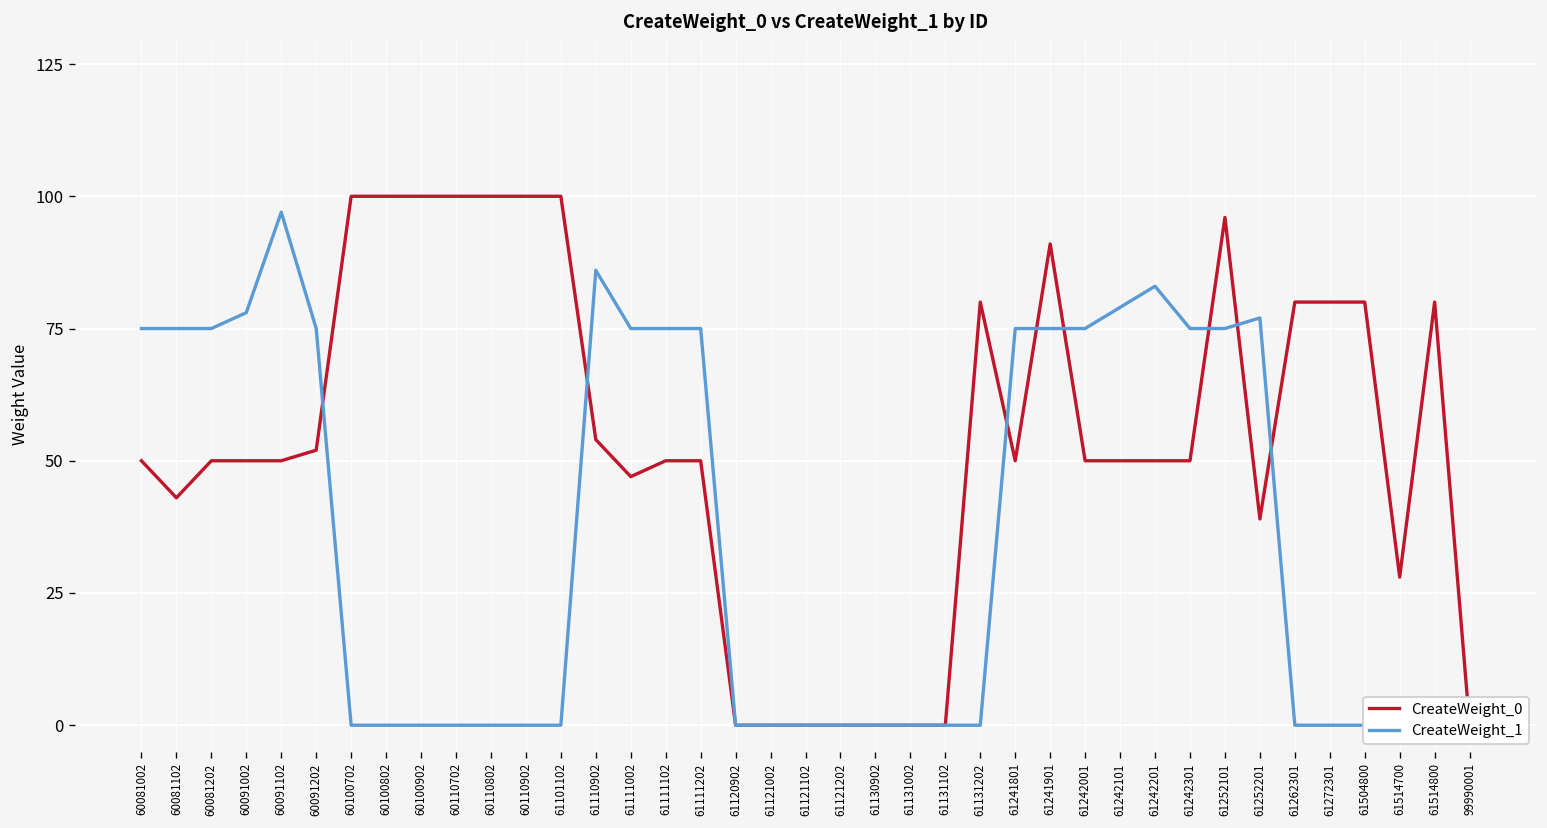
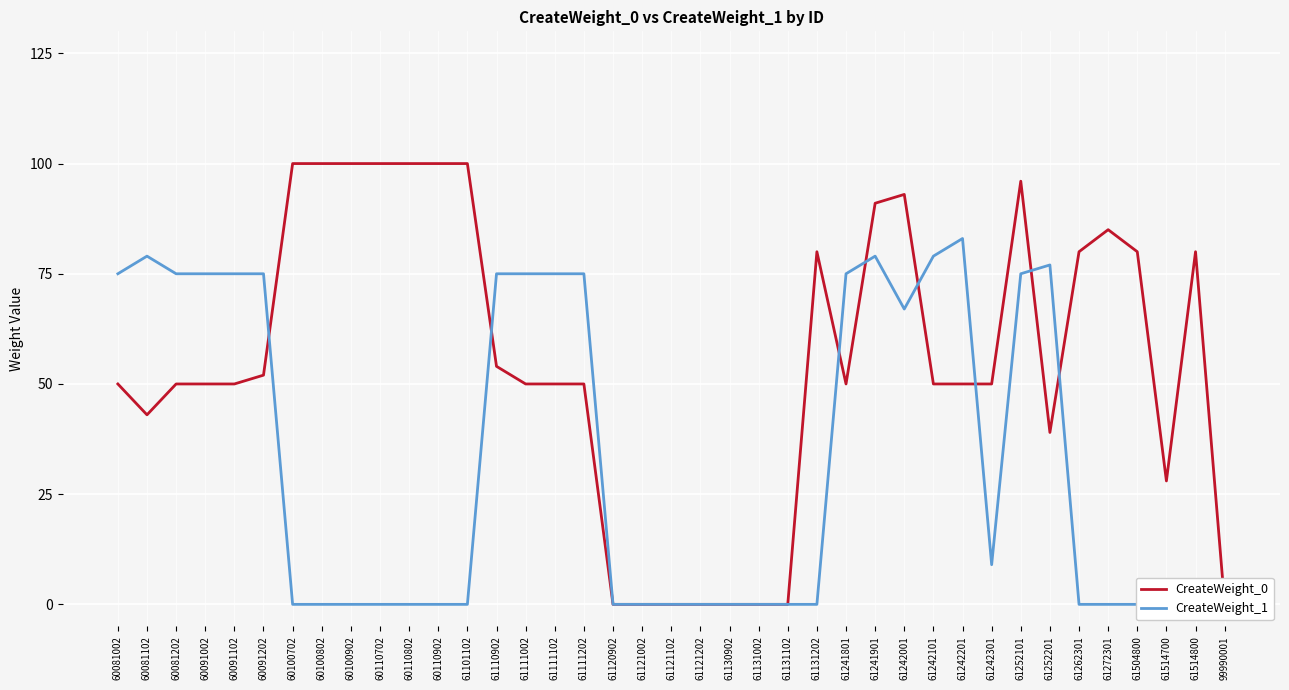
CreateWeight_1, 60081102: 75 -> 79
CreateWeight_1, 60091002: 78 -> 75
CreateWeight_1, 60091102: 97 -> 75
CreateWeight_1, 61110902: 86 -> 75
CreateWeight_0, 61111002: 47 -> 50
CreateWeight_1, 61241901: 75 -> 79
CreateWeight_0, 61242001: 50 -> 93
CreateWeight_1, 61242001: 75 -> 67
CreateWeight_1, 61242301: 75 -> 9
CreateWeight_0, 61272301: 80 -> 85
